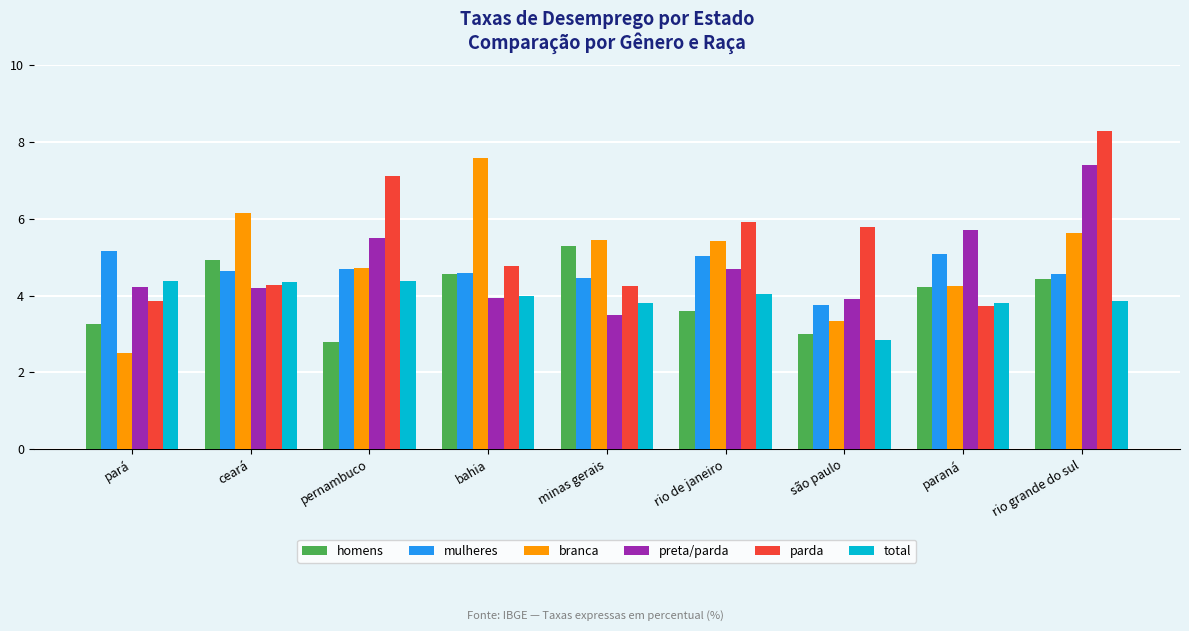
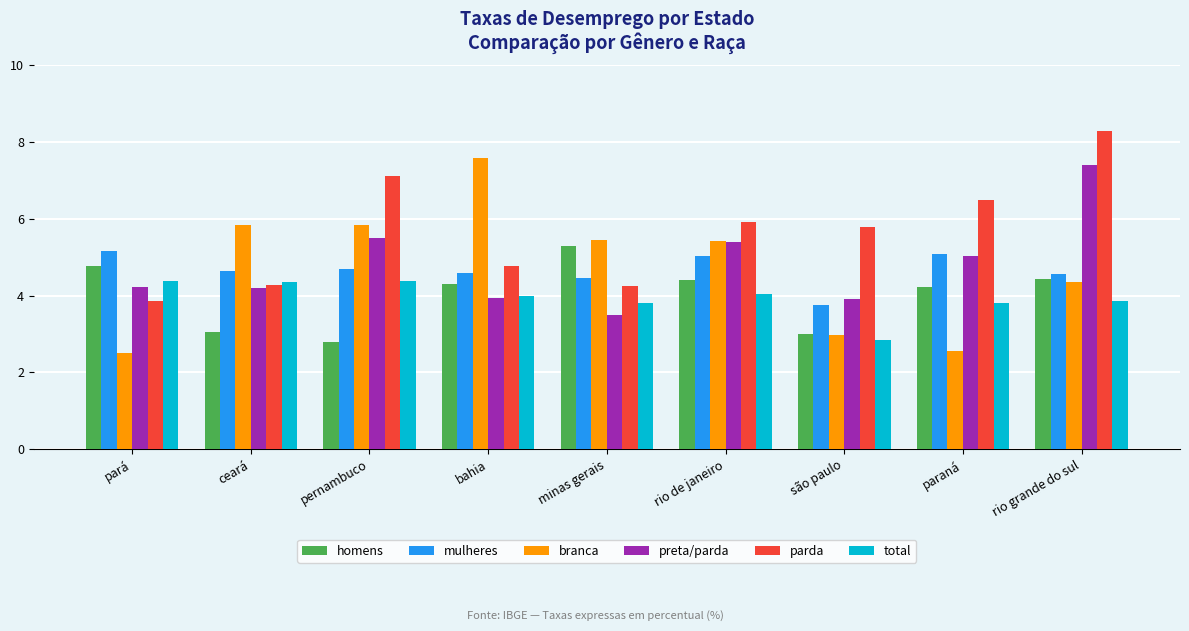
homens, pará: 3.3 -> 4.8
homens, ceará: 4.9 -> 3.0
branca, ceará: 6.1 -> 5.8
branca, pernambuco: 4.7 -> 5.8
homens, bahia: 4.6 -> 4.3
homens, rio de janeiro: 3.6 -> 4.4
preta/parda, rio de janeiro: 4.7 -> 5.4
branca, são paulo: 3.3 -> 3.0
branca, paraná: 4.3 -> 2.6
preta/parda, paraná: 5.7 -> 5.0
parda, paraná: 3.7 -> 6.5
branca, rio grande do sul: 5.6 -> 4.4
